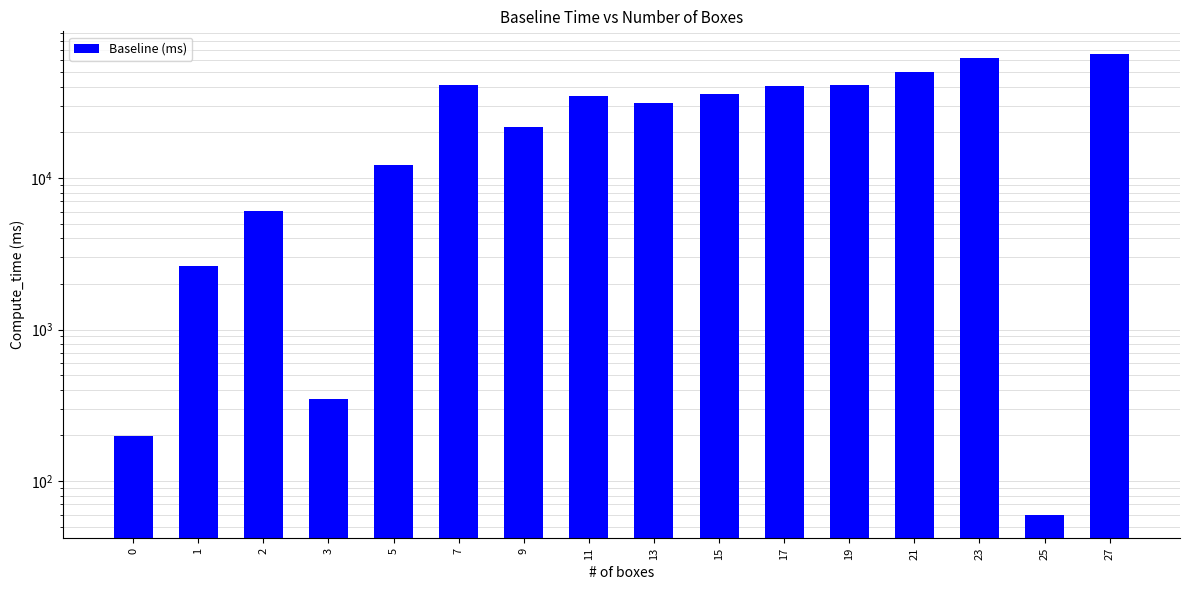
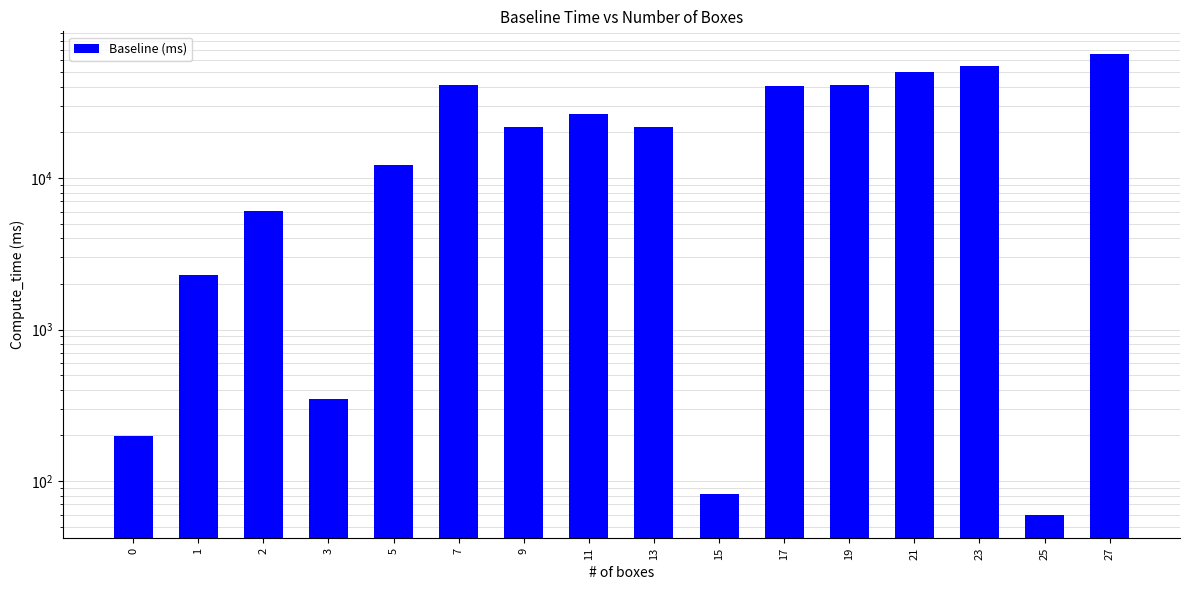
1: 2600 -> 2300
11: 35000 -> 26000
13: 31000 -> 22000
15: 36000 -> 80
23: 62000 -> 55000
